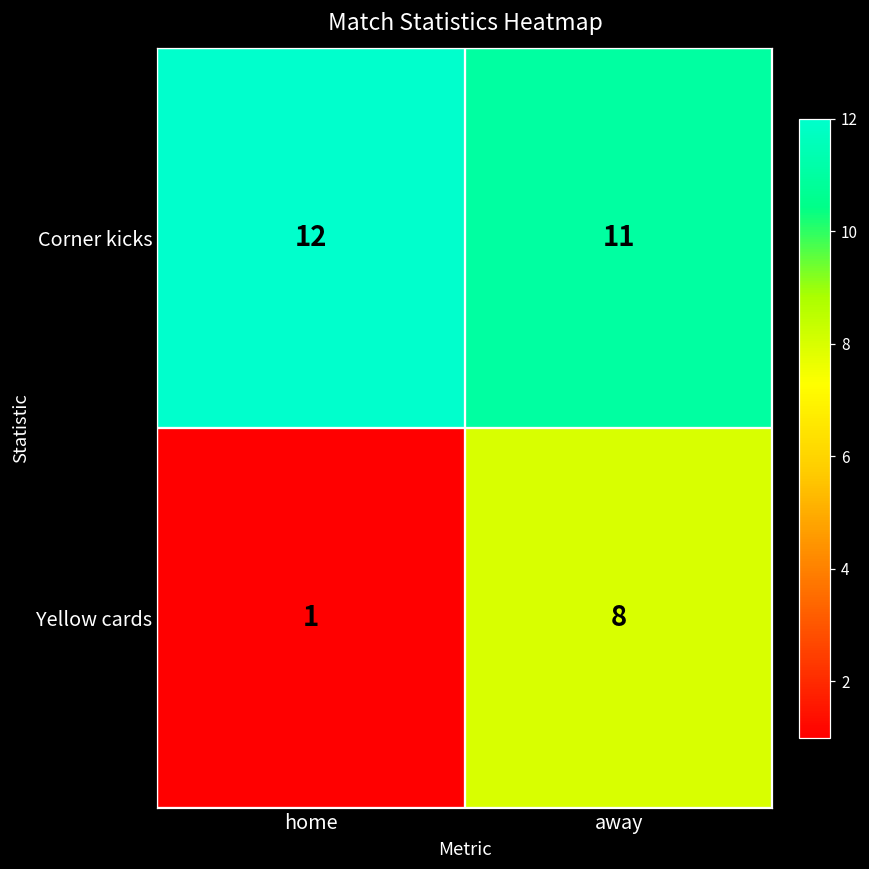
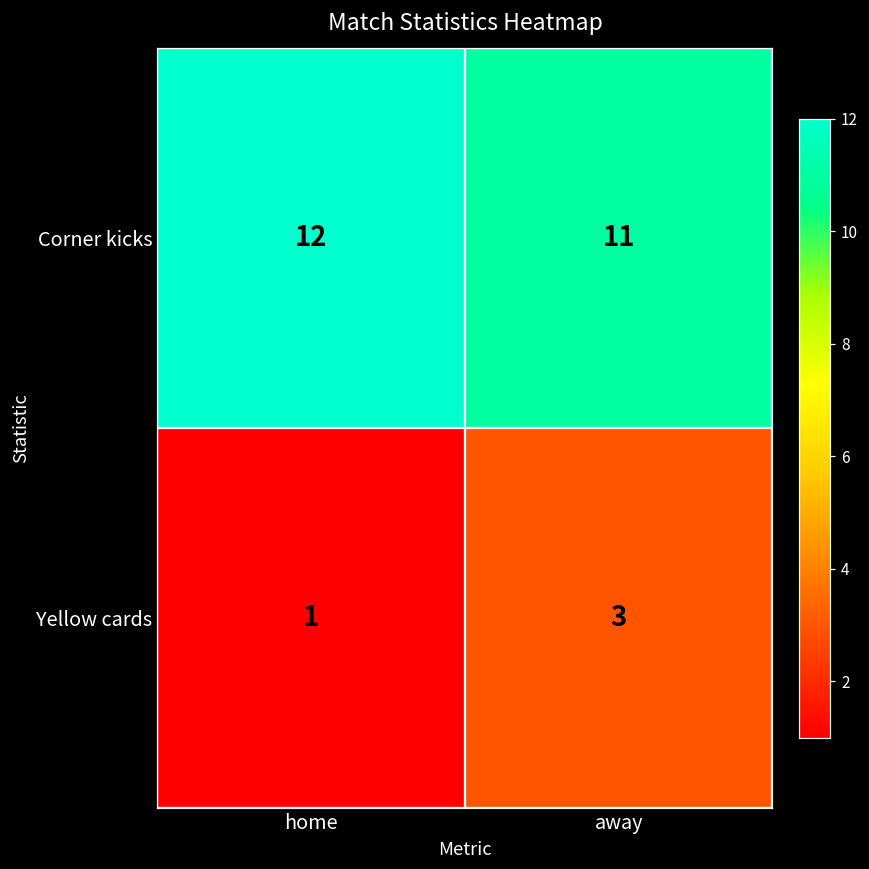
Yellow cards, away: 8 -> 3
